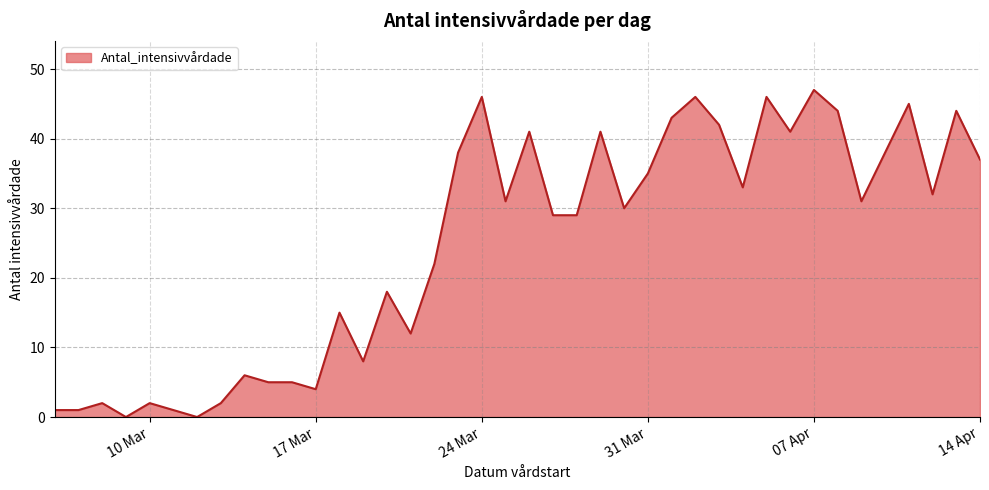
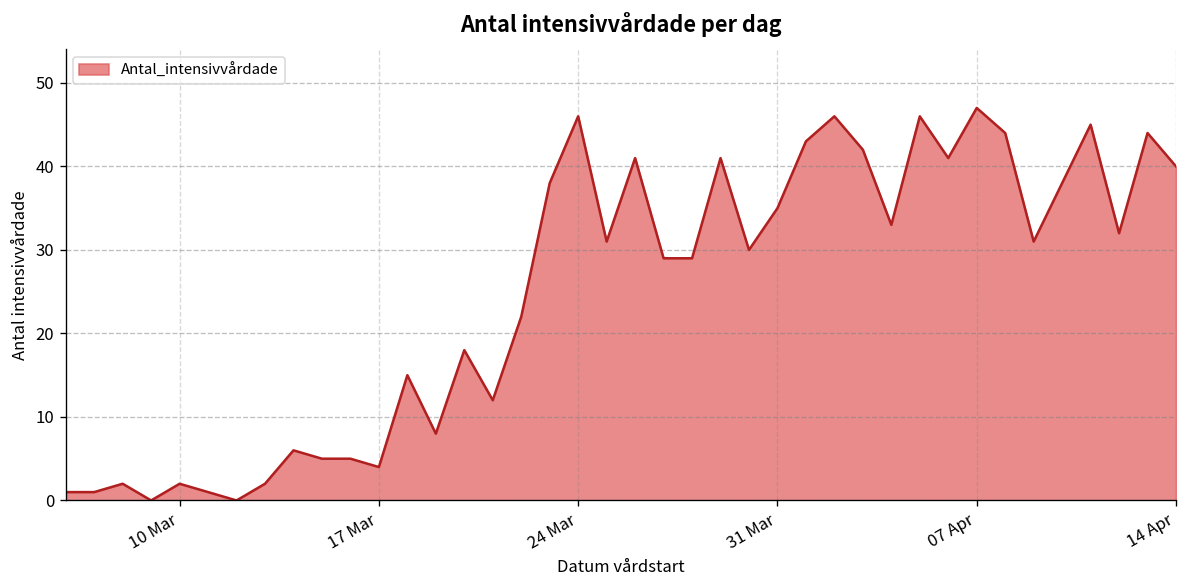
14 Apr: 37 -> 40
